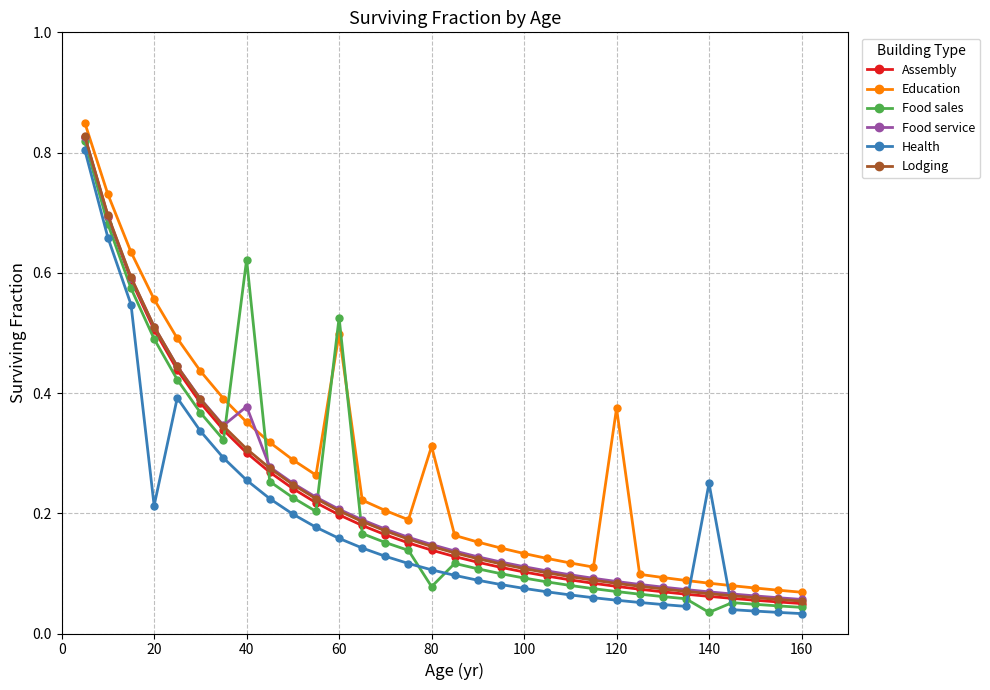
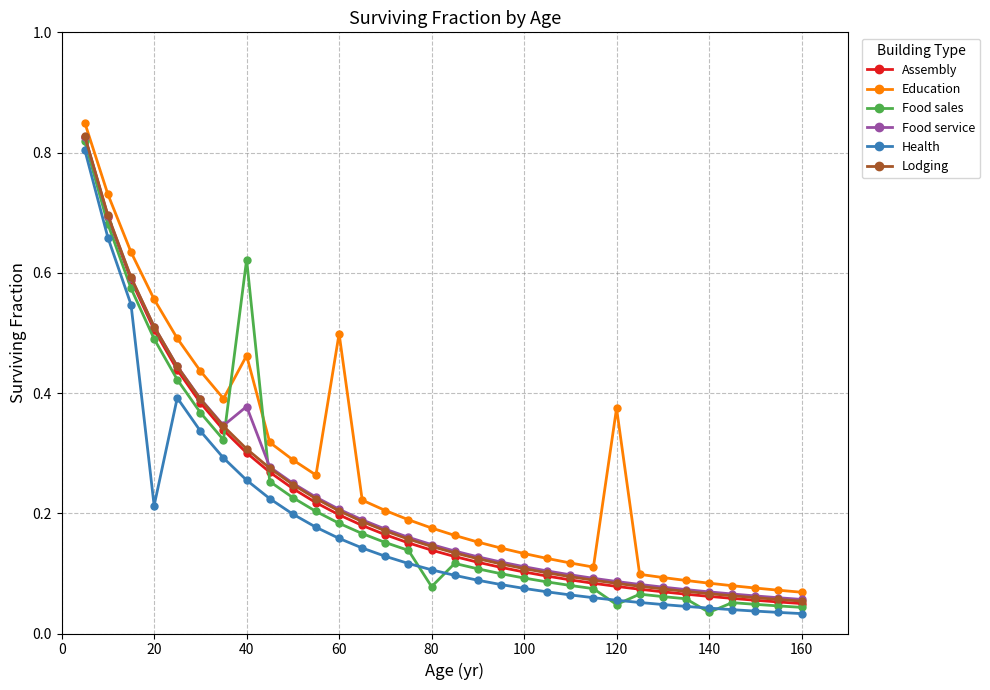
Education, 40: 0.35 -> 0.46
Food sales, 60: 0.53 -> 0.18
Education, 80: 0.31 -> 0.18
Food sales, 120: 0.07 -> 0.05
Health, 140: 0.25 -> 0.04
